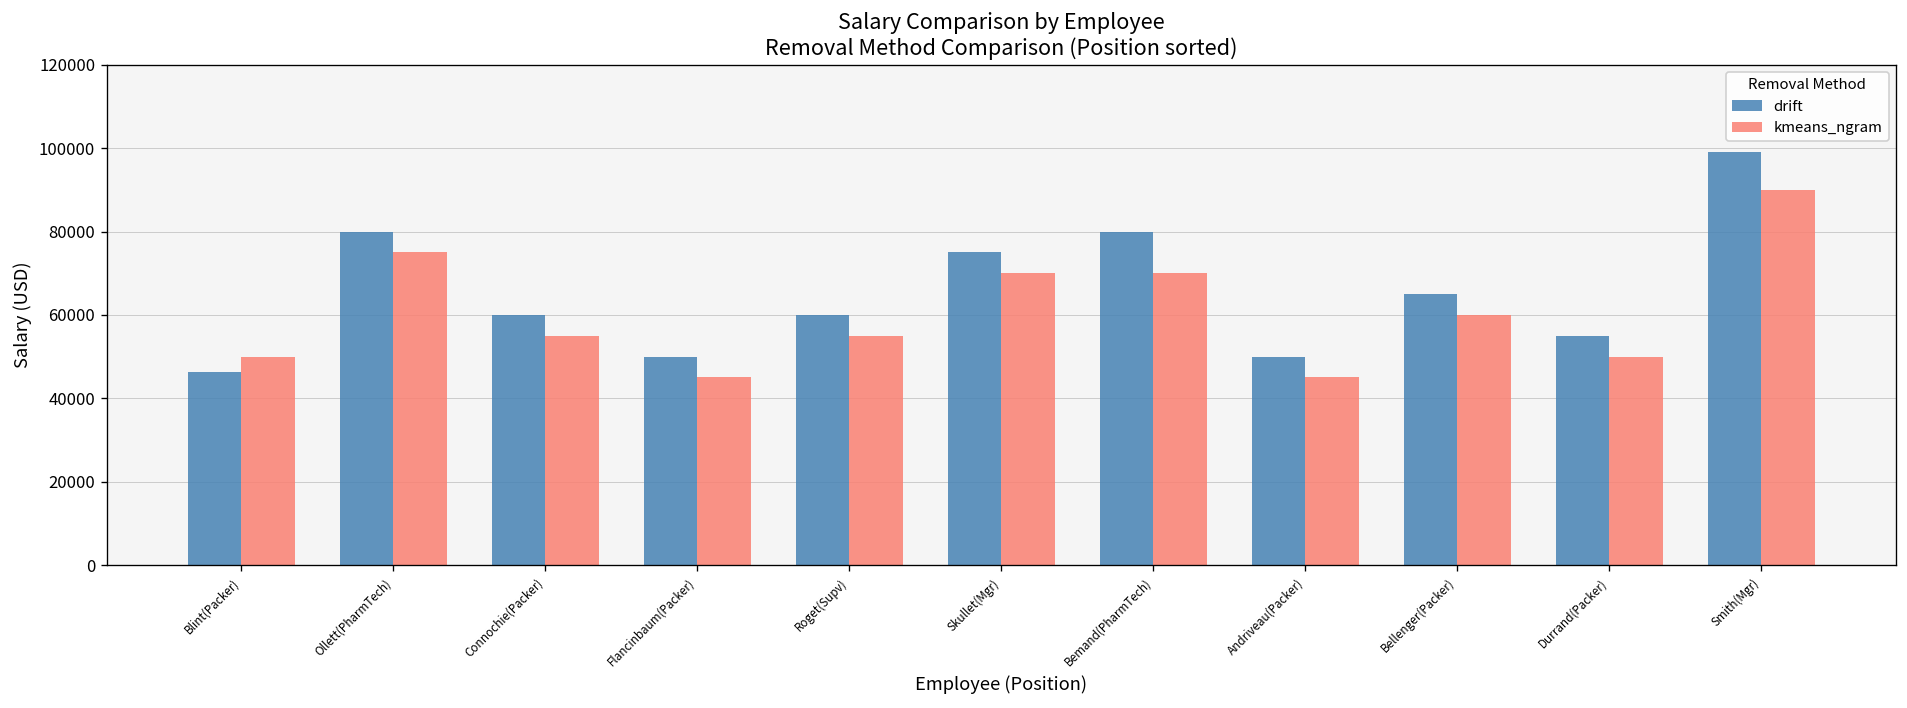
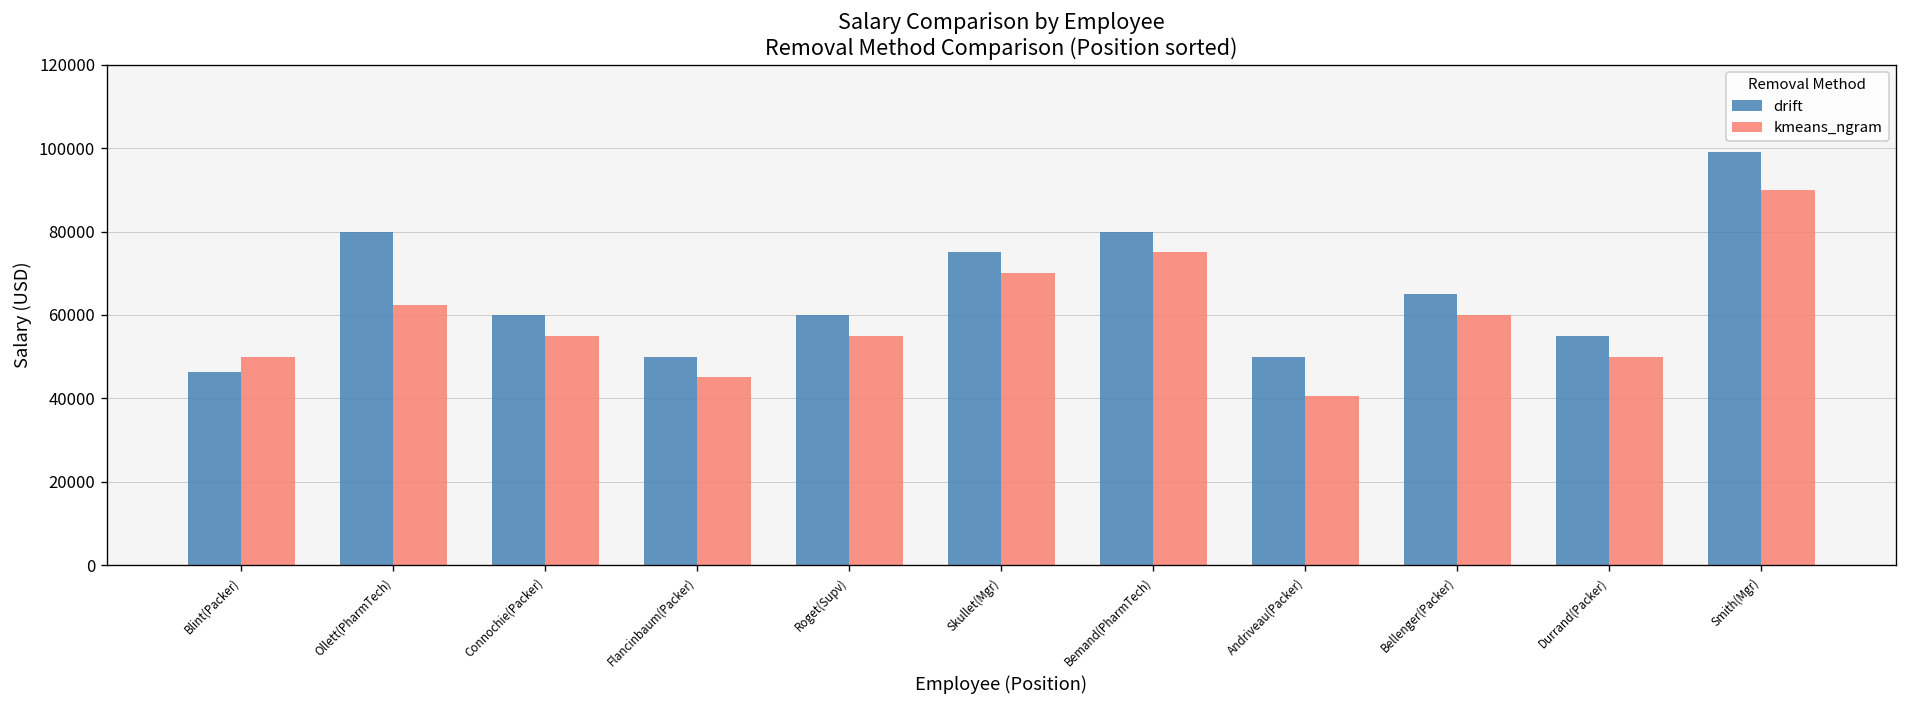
kmeans_ngram, Ollett(PharmTech): 75000 -> 62000
kmeans_ngram, Bemand(PharmTech): 70000 -> 75000
kmeans_ngram, Andriveau(Packer): 45000 -> 41000
